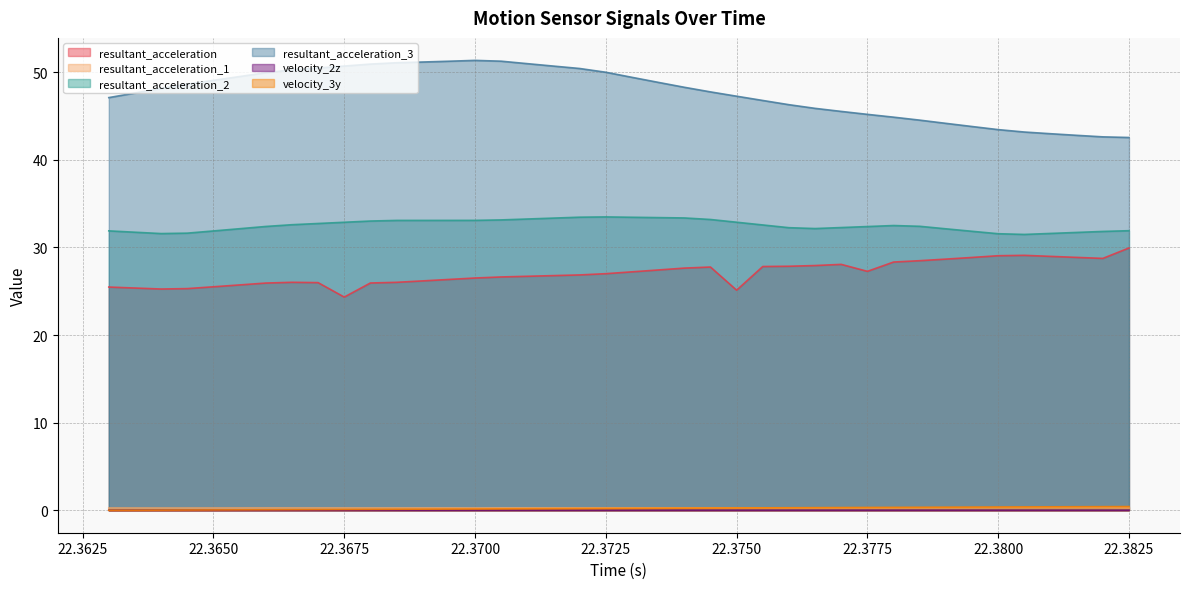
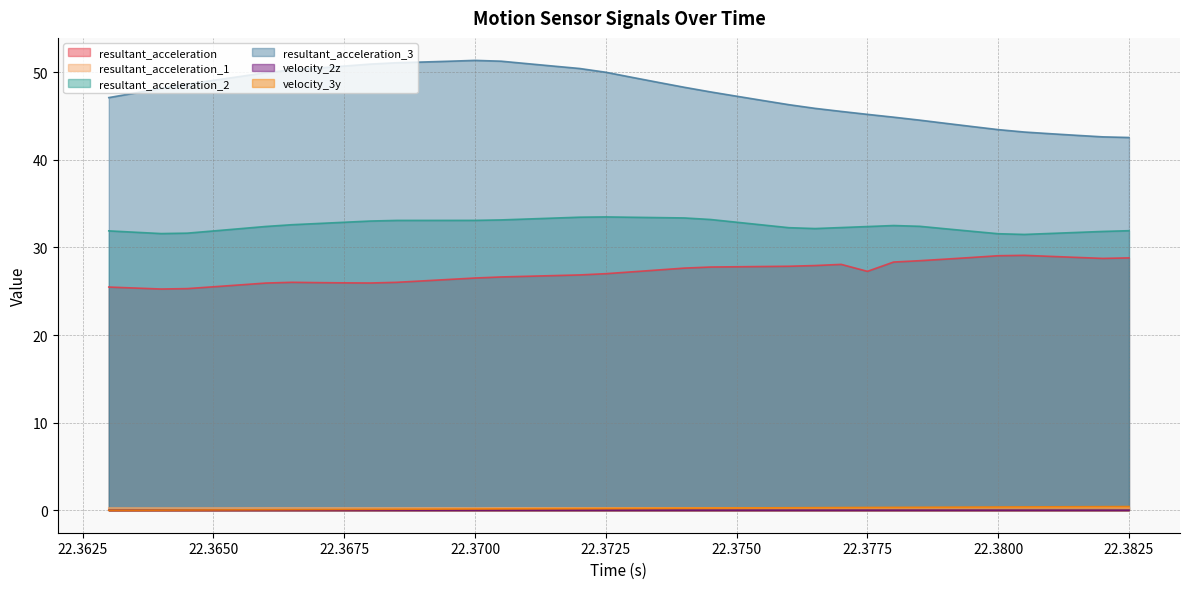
resultant_acceleration, 22.3675: 24 -> 26
resultant_acceleration, 22.3750: 25 -> 28
resultant_acceleration, 22.3825: 30 -> 29
